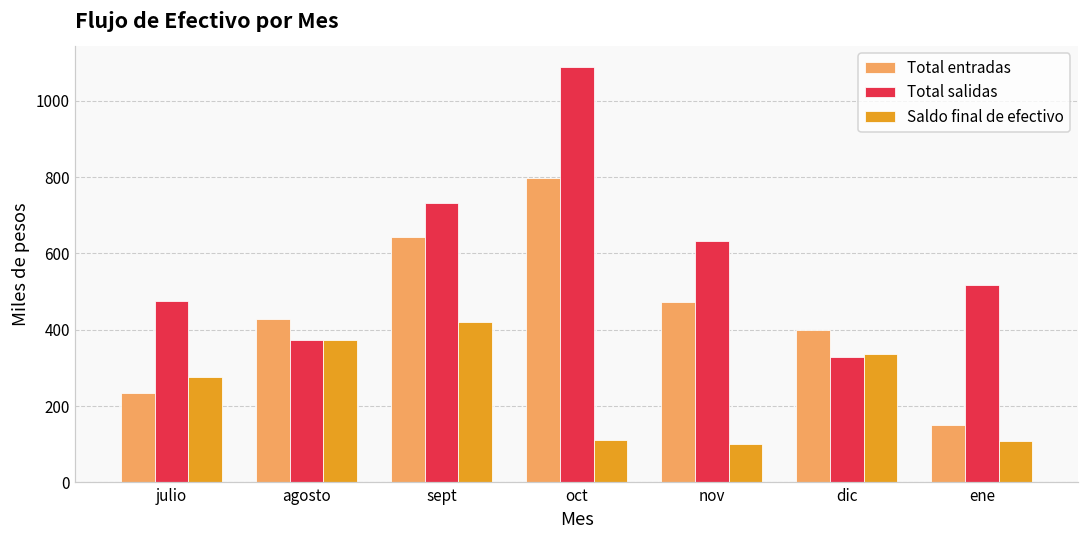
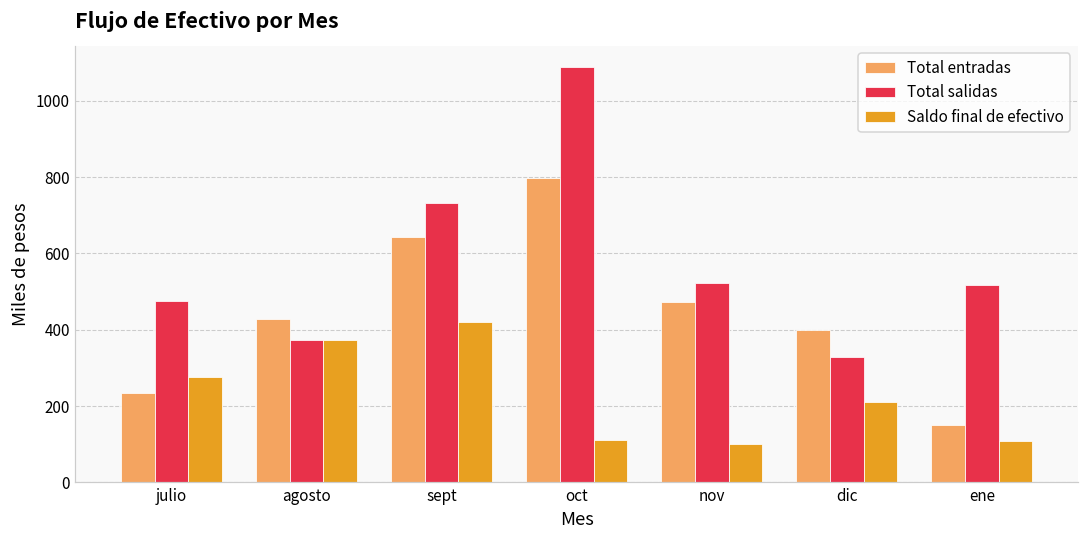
Total salidas, nov: 630 -> 520
Saldo final de efectivo, dic: 340 -> 210
